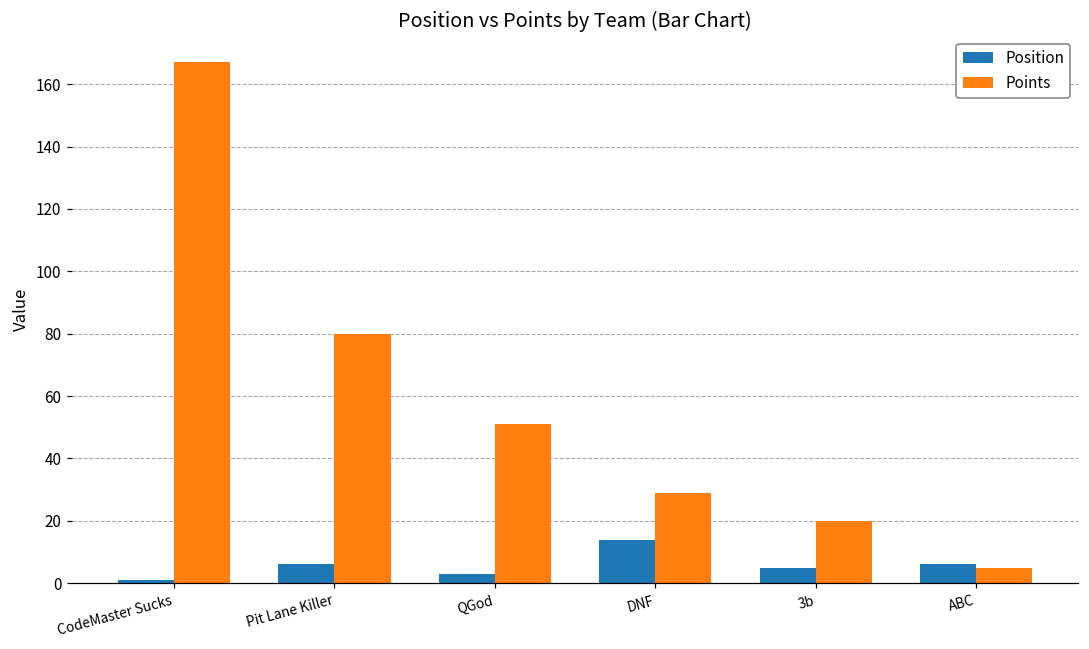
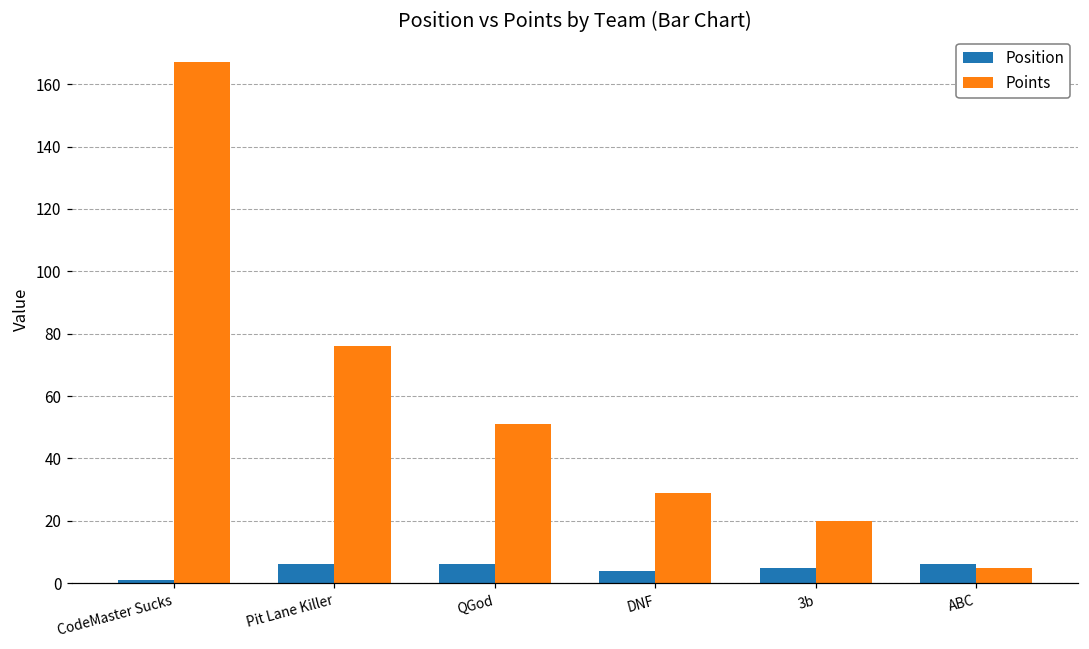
Points, Pit Lane Killer: 80 -> 76
Position, QGod: 3 -> 6
Position, DNF: 14 -> 4
